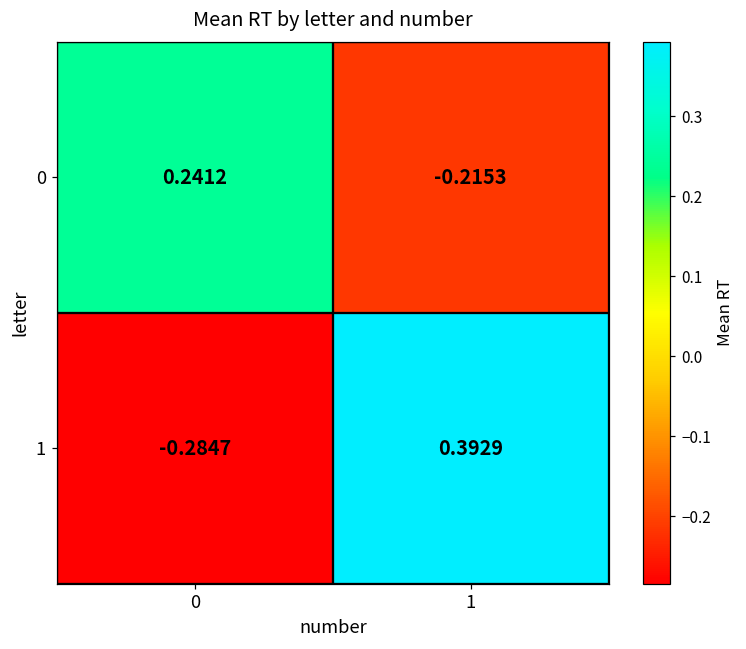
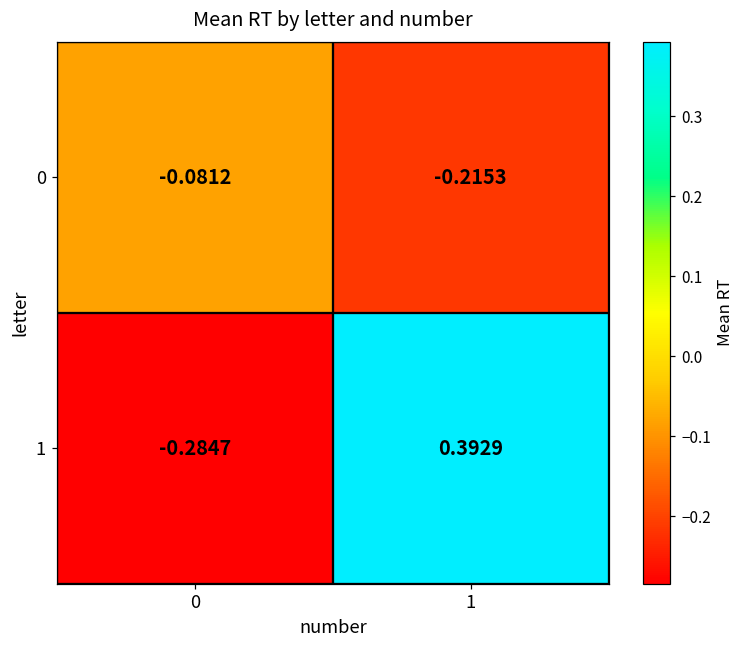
0, 0: 0.2412 -> -0.0812
